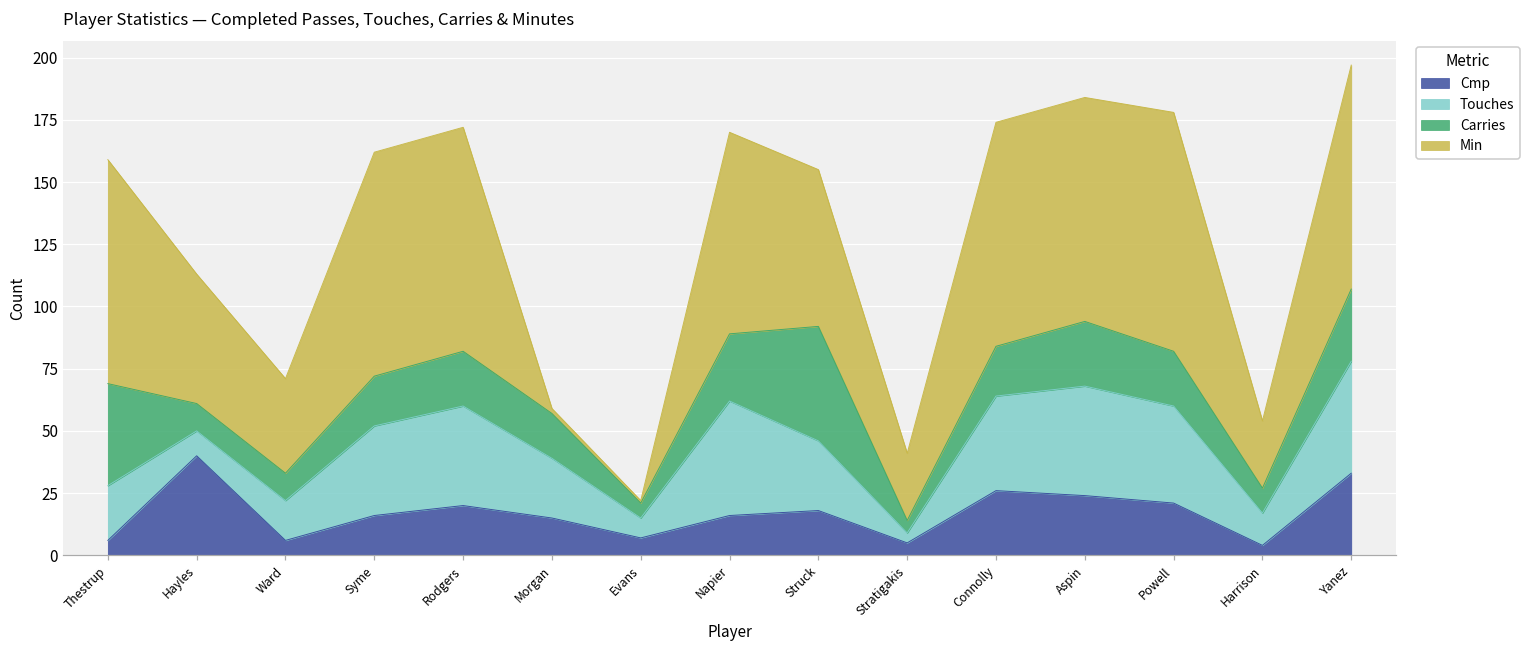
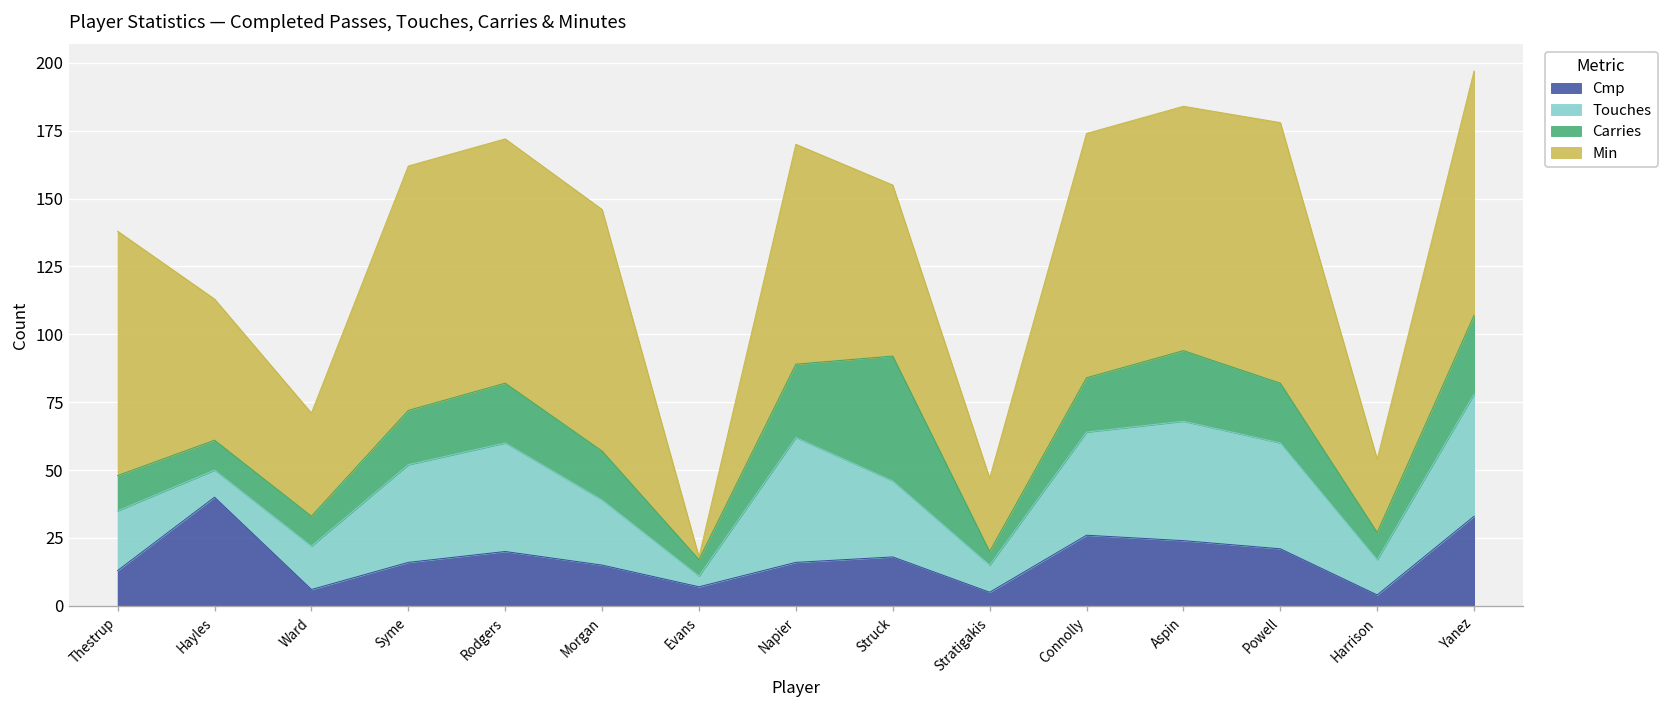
Cmp, Thestrup: 6 -> 13
Carries, Thestrup: 41 -> 13
Min, Morgan: 2 -> 89
Touches, Evans: 8 -> 4
Touches, Stratigakis: 4 -> 10
